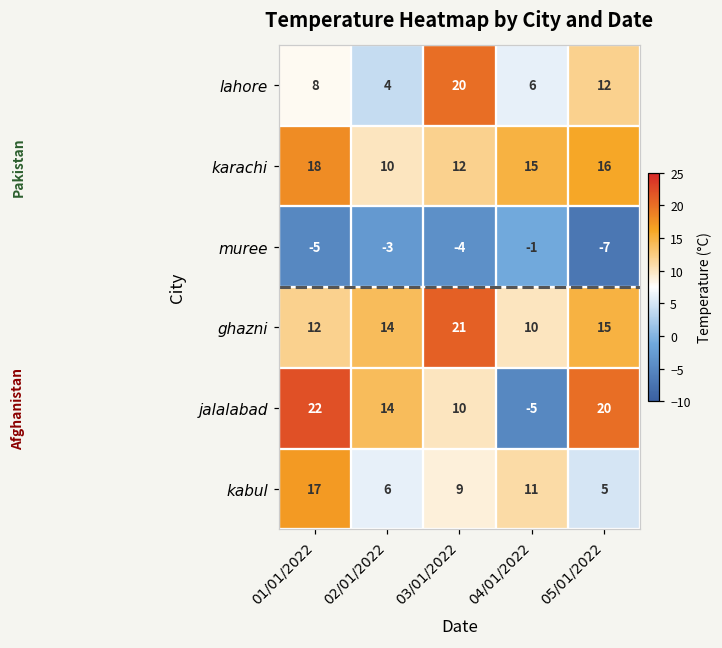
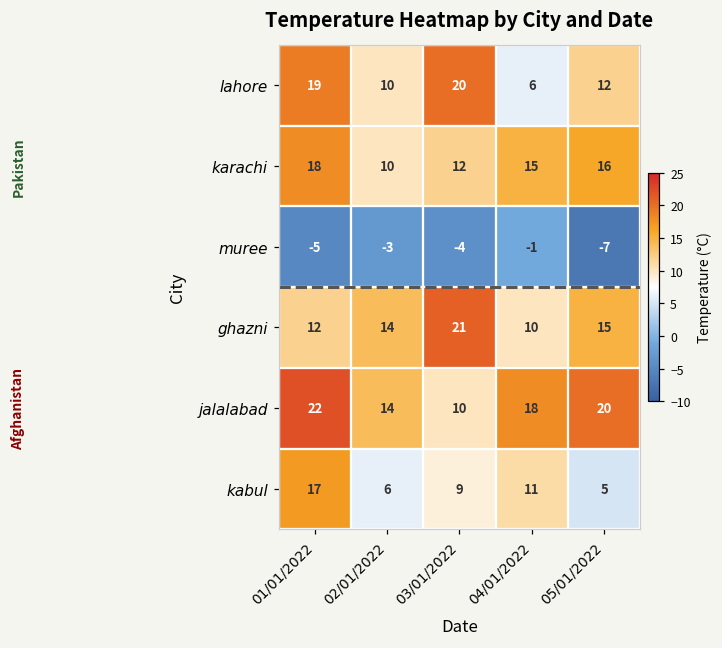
lahore, 01/01/2022: 8 -> 19
lahore, 02/01/2022: 4 -> 10
jalalabad, 04/01/2022: -5 -> 18
